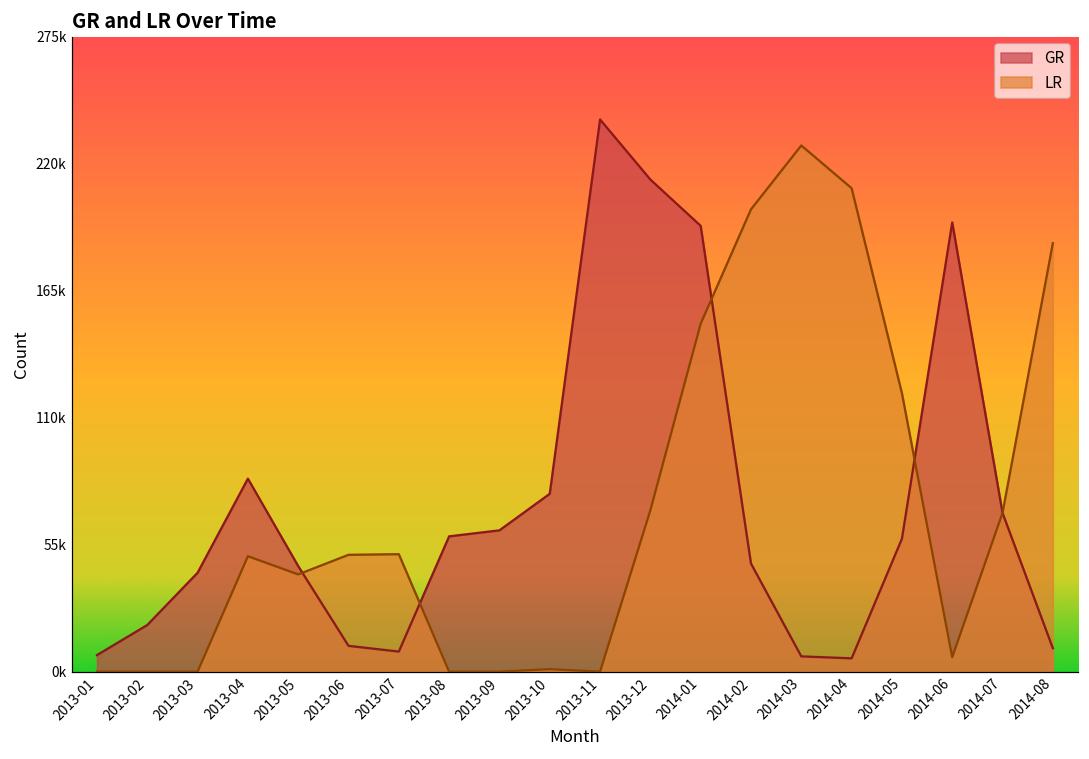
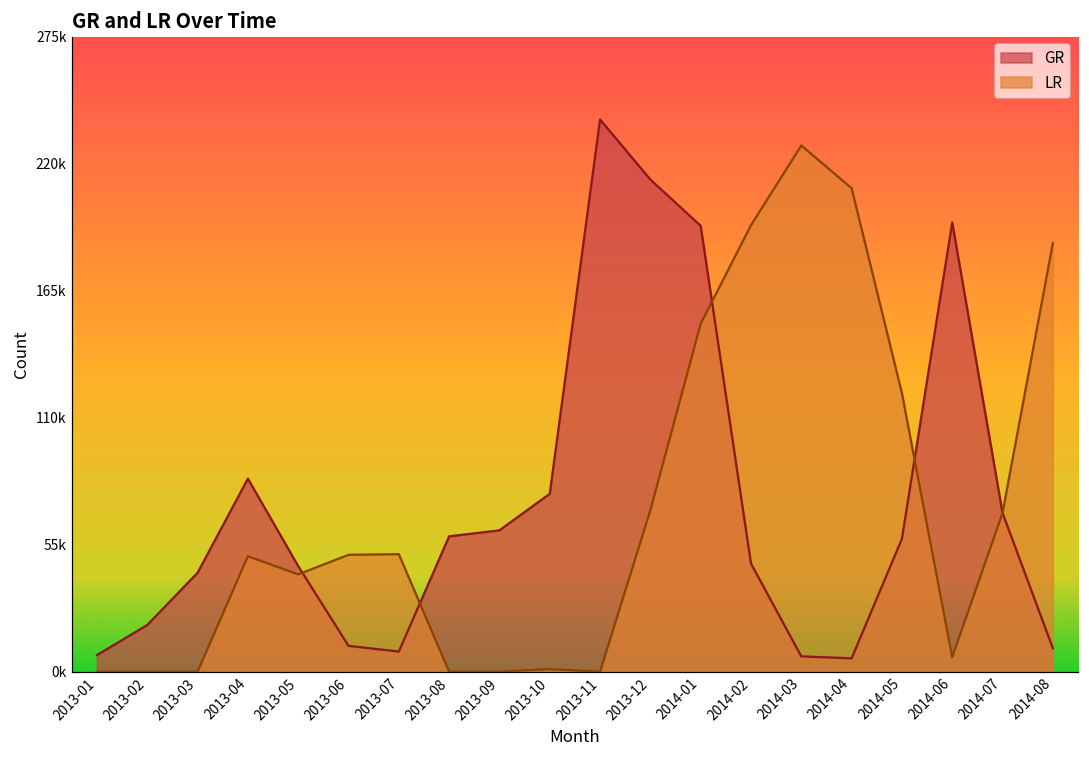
LR, 2014-02: 201000 -> 194000
